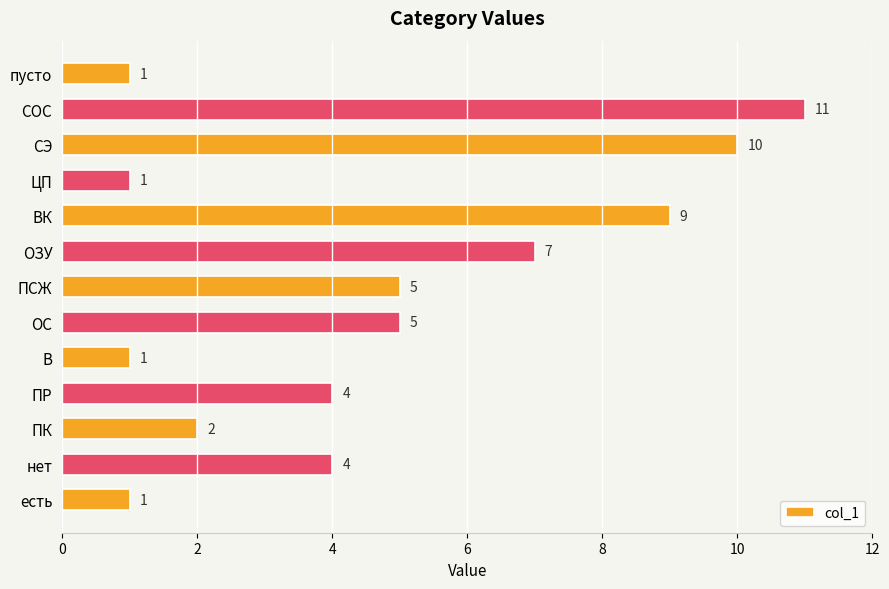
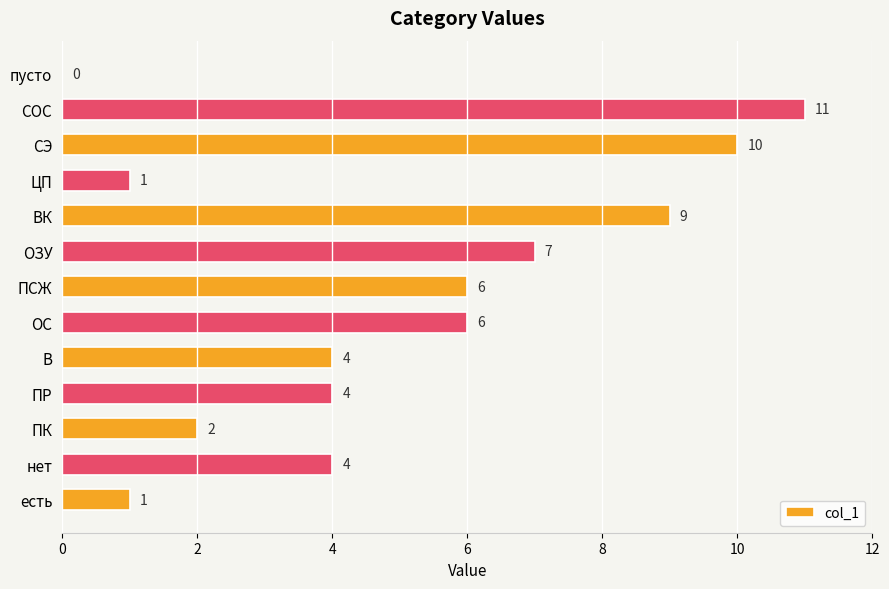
пусто: 1 -> 0
ПСЖ: 5 -> 6
ОС: 5 -> 6
В: 1 -> 4
